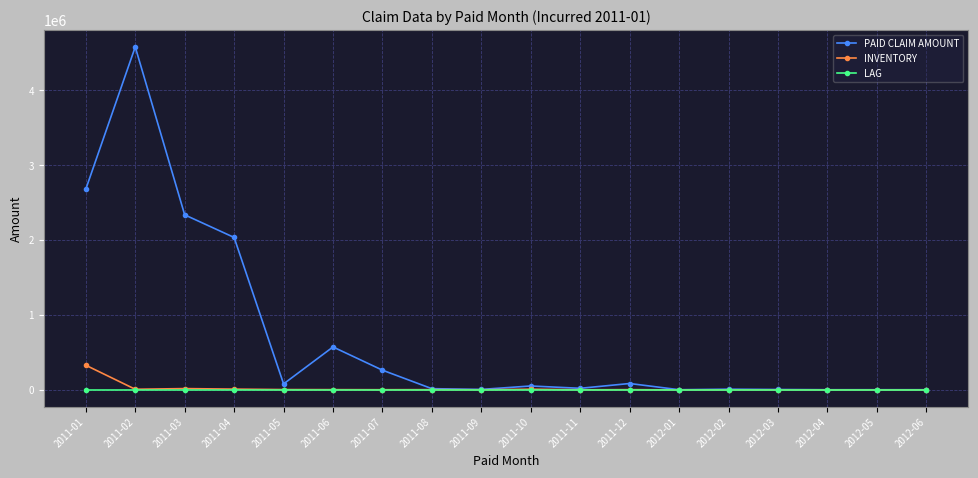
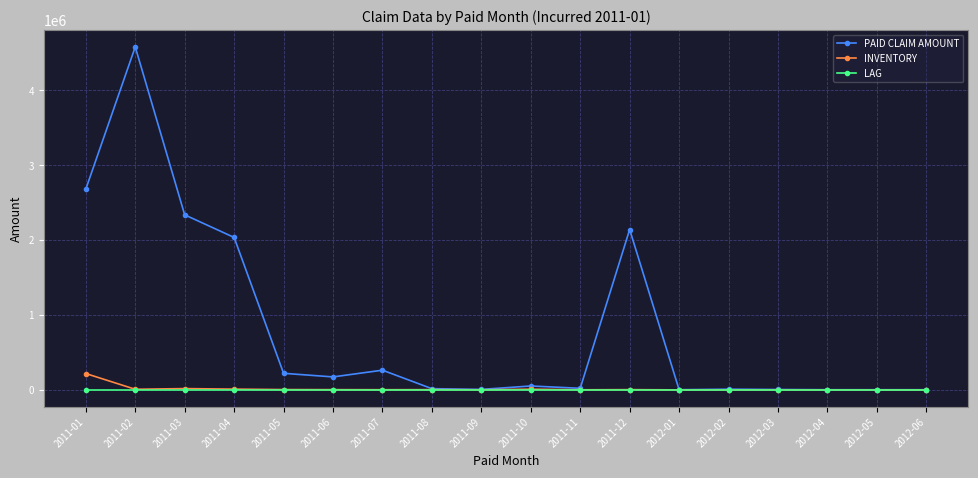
INVENTORY, 2011-01: 300000 -> 200000
PAID CLAIM AMOUNT, 2011-05: 100000 -> 200000
PAID CLAIM AMOUNT, 2011-06: 600000 -> 200000
PAID CLAIM AMOUNT, 2011-12: 100000 -> 2100000
